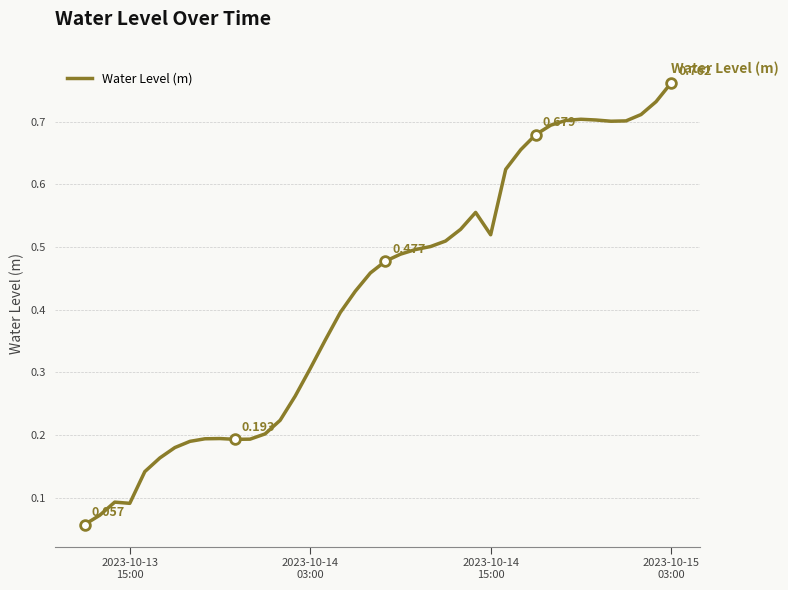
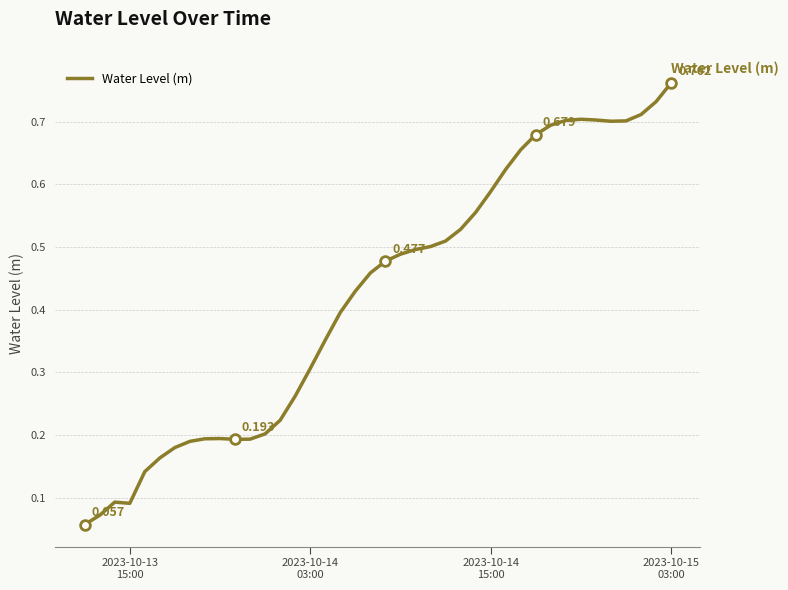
Water Level (m), 2023-10-14 15:00: 0.52 -> 0.59
